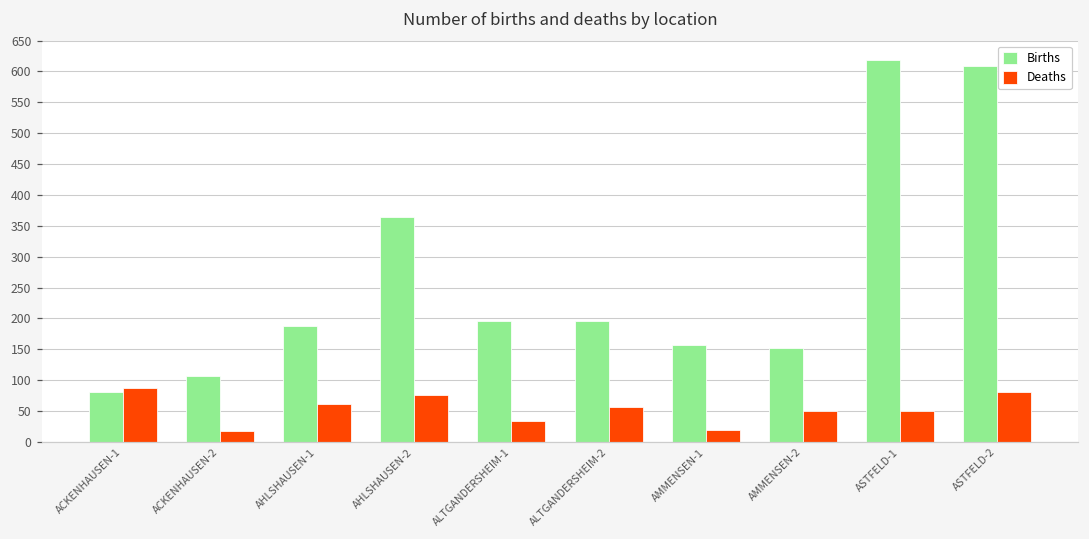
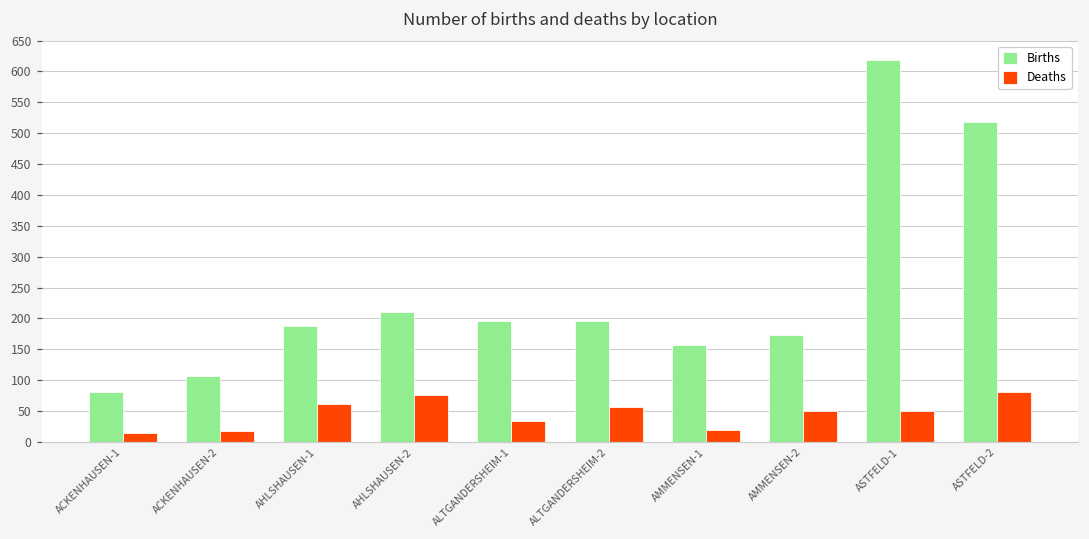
Deaths, ACKENHAUSEN-1: 90 -> 10
Births, AHLSHAUSEN-2: 370 -> 210
Births, AMMENSEN-2: 150 -> 170
Births, ASTFELD-2: 610 -> 520
